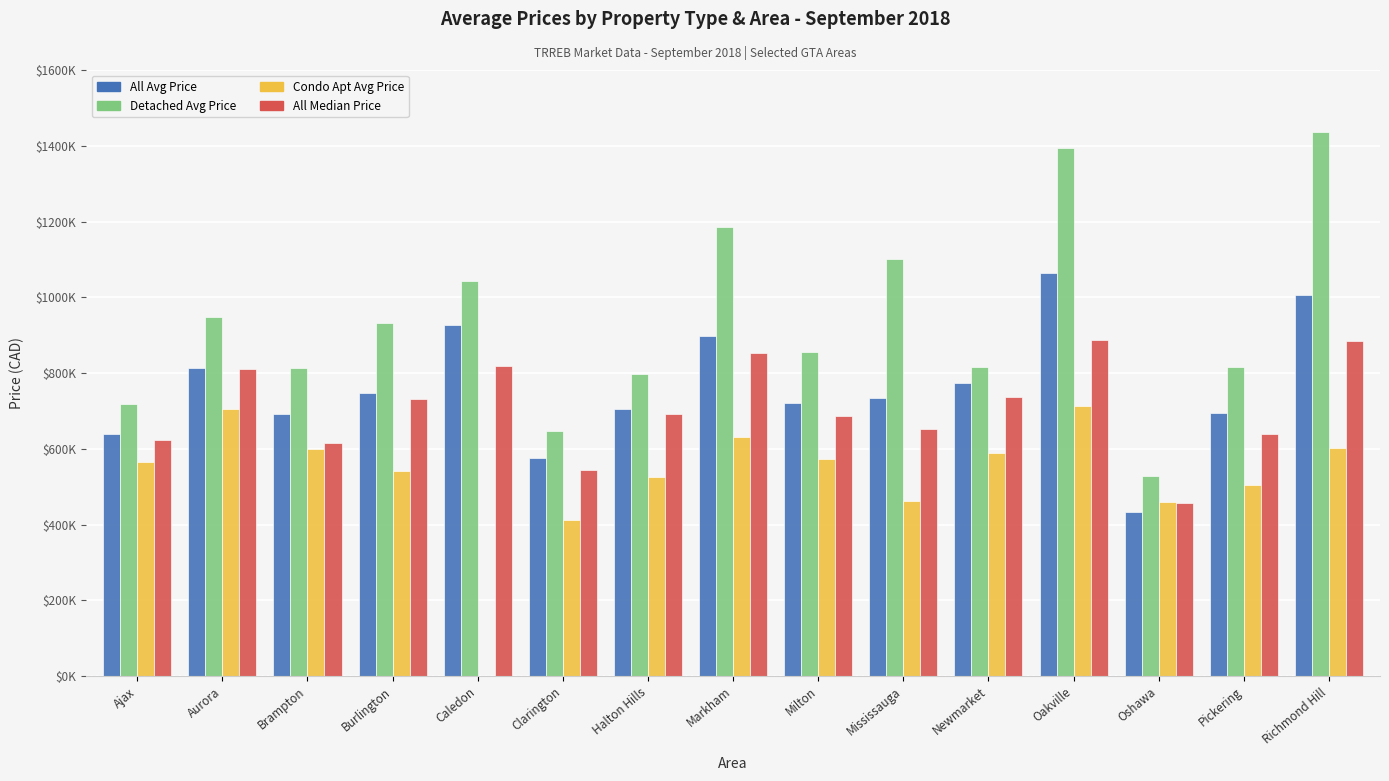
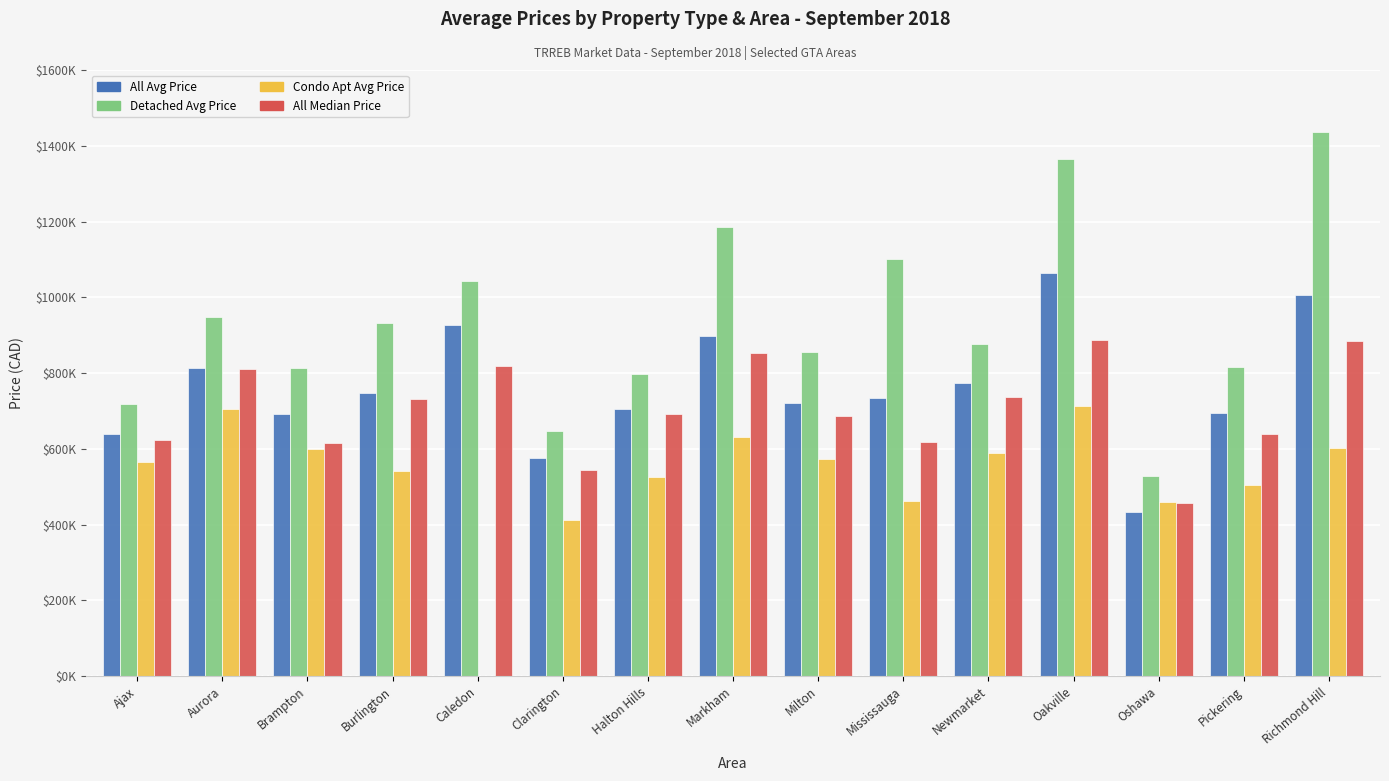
All Median Price, Mississauga: $650000 -> $620000
Detached Avg Price, Newmarket: $820000 -> $880000
Detached Avg Price, Oakville: $1390000 -> $1370000
